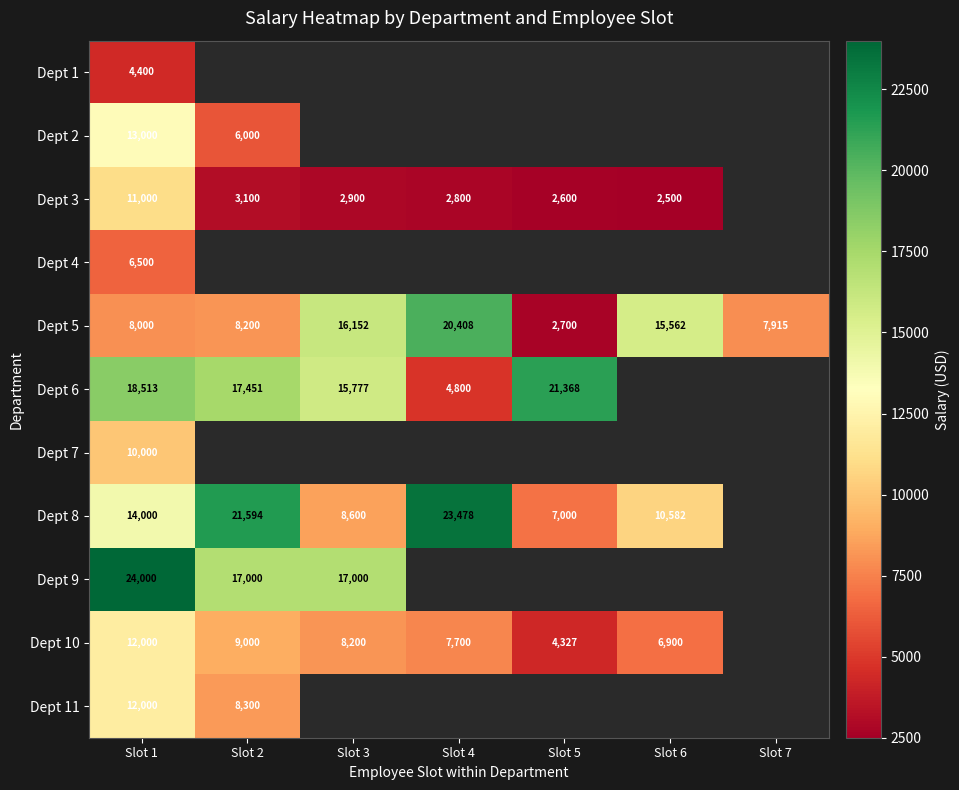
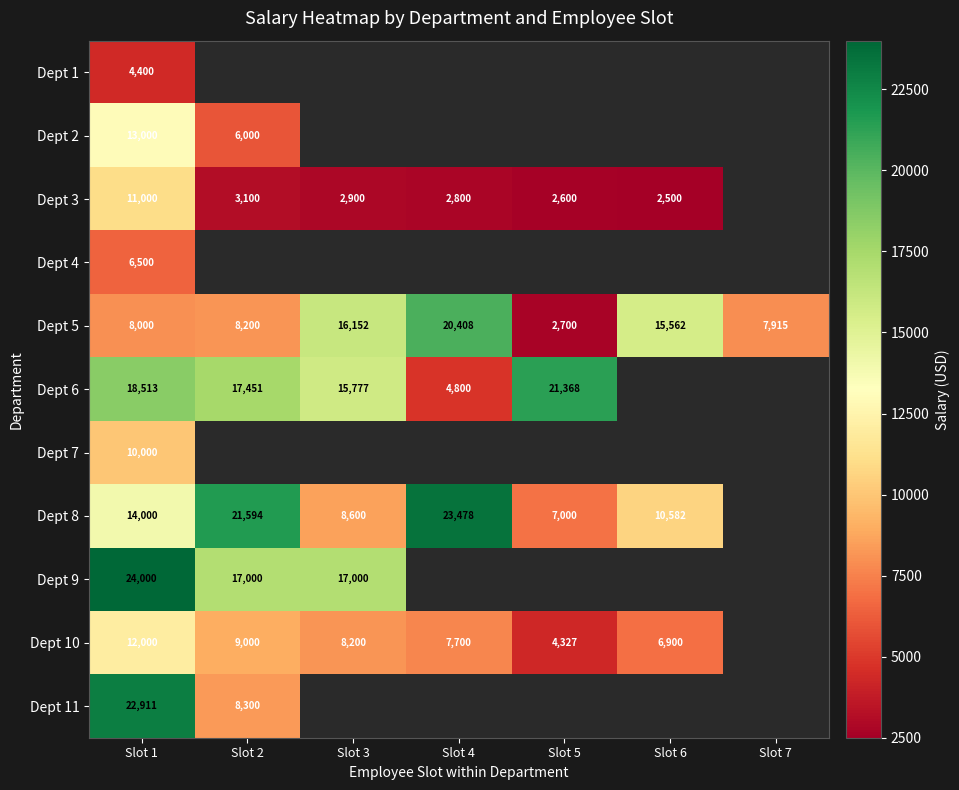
Dept 11, Slot 1: 12,000 -> 22,911
